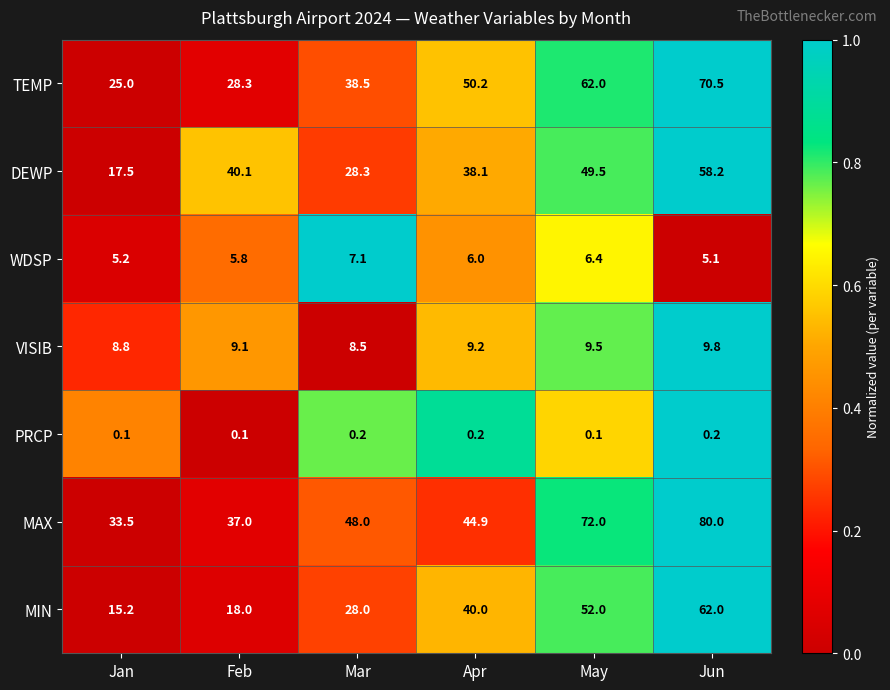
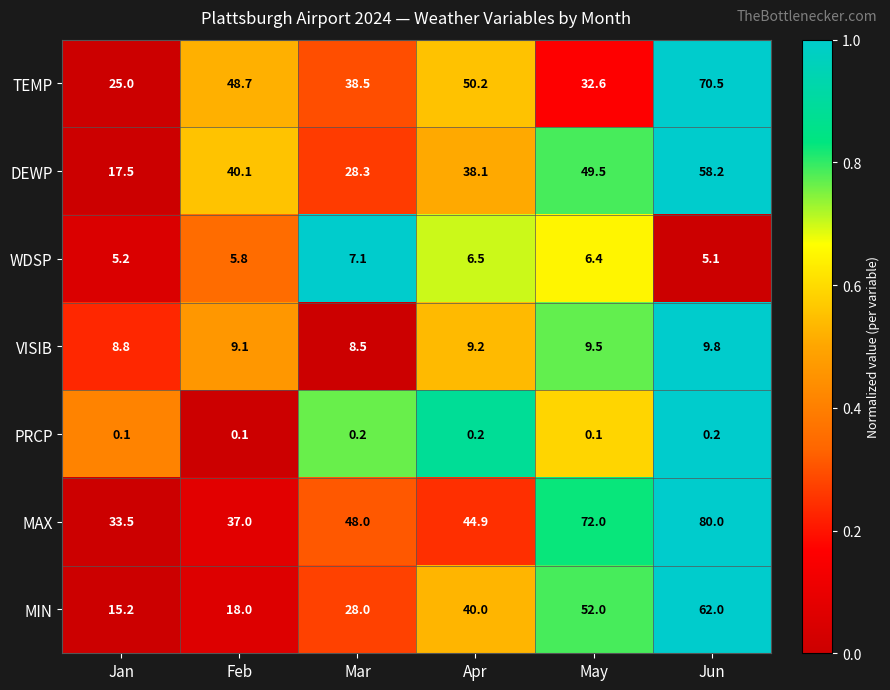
TEMP, Feb: 28.3 -> 48.7
TEMP, May: 62.0 -> 32.6
WDSP, Apr: 6.0 -> 6.5
